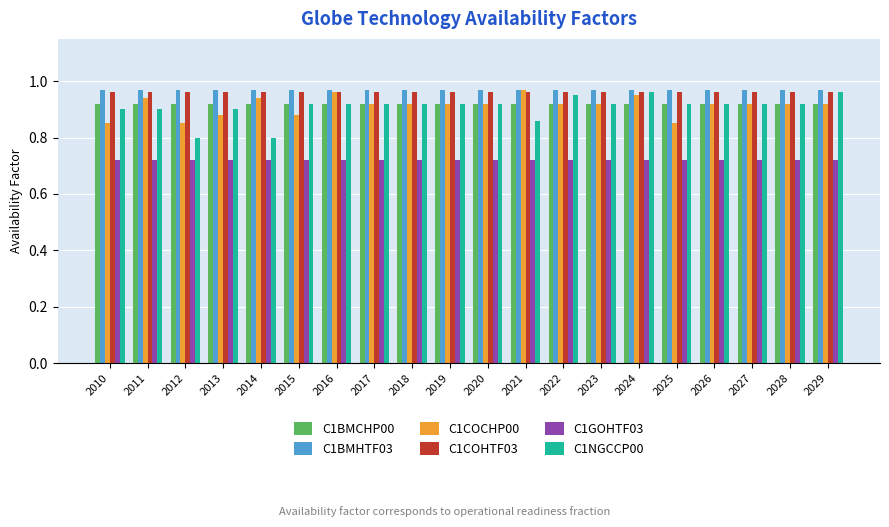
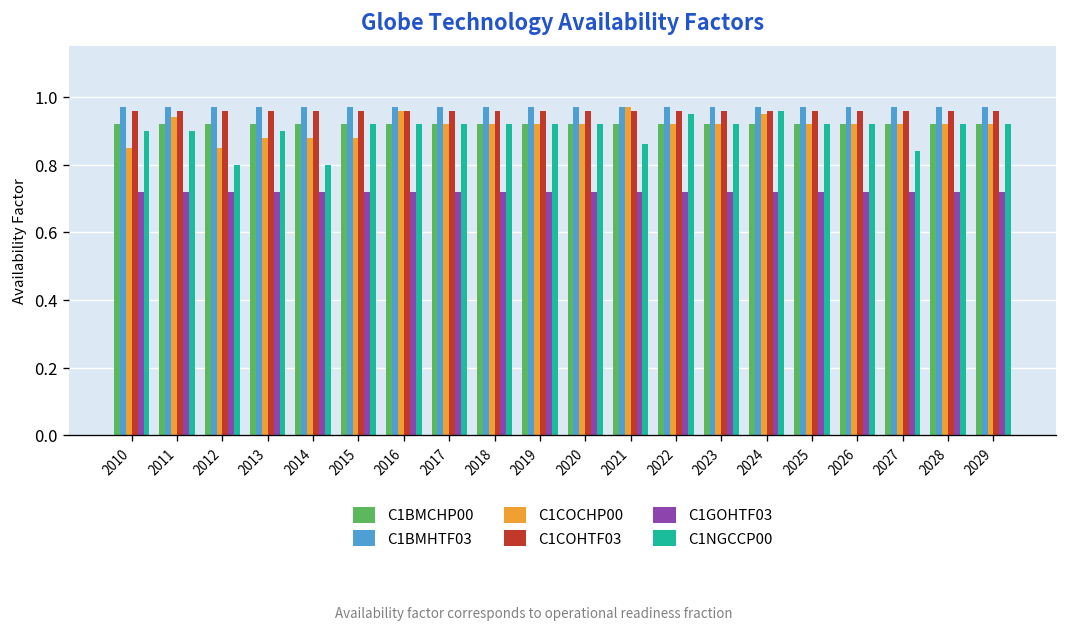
C1COCHP00, 2014: 0.94 -> 0.88
C1COCHP00, 2025: 0.85 -> 0.92
C1NGCCP00, 2027: 0.92 -> 0.84
C1NGCCP00, 2029: 0.96 -> 0.92
